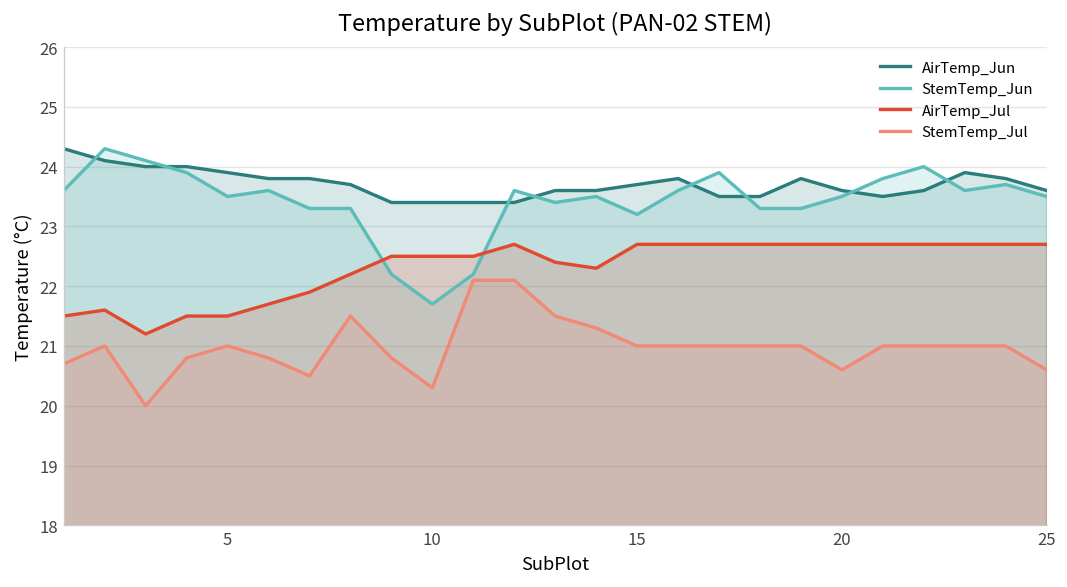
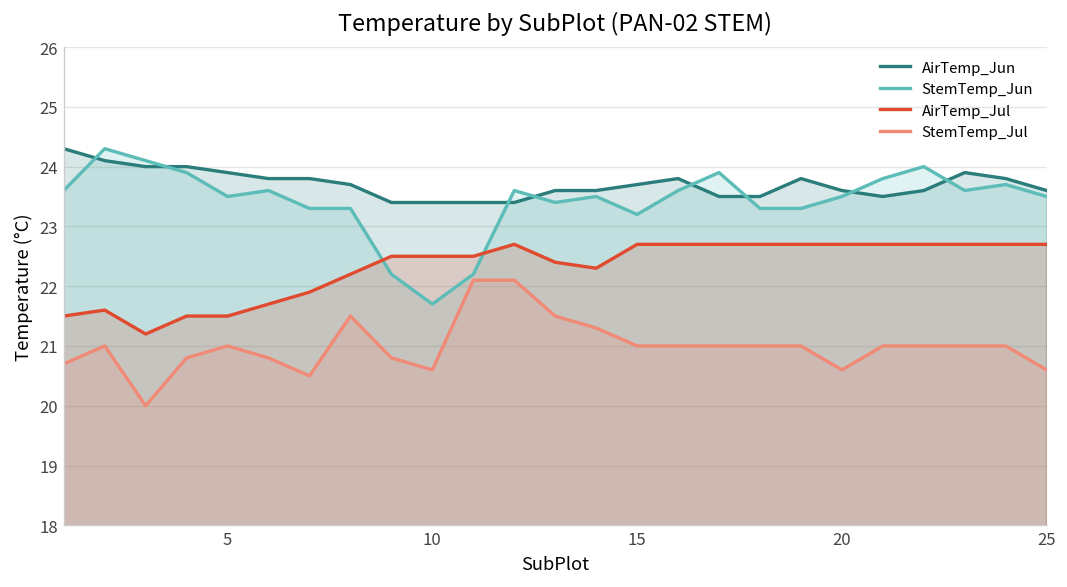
StemTemp_Jul, 10: 20.3 -> 20.6
